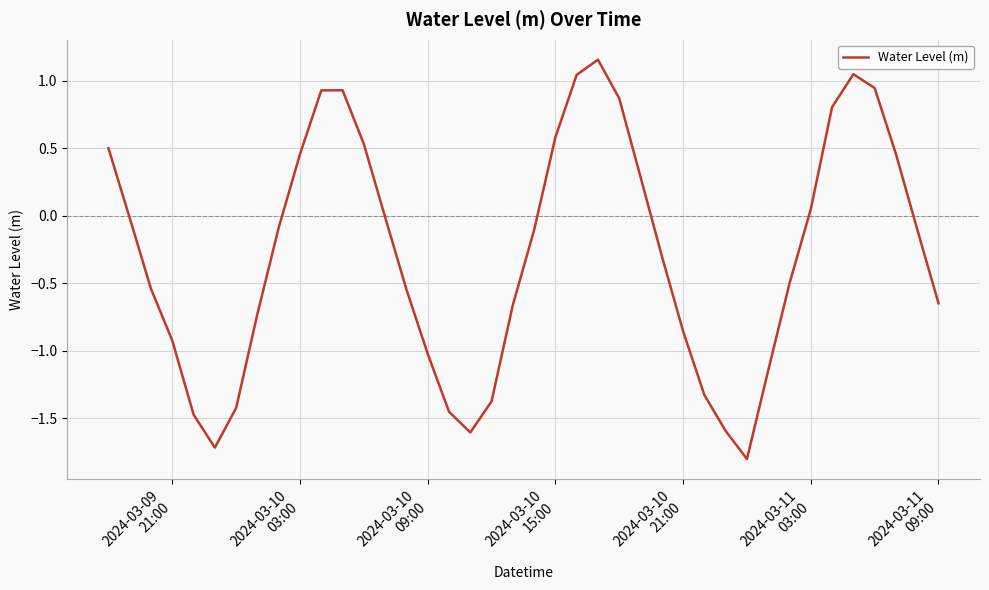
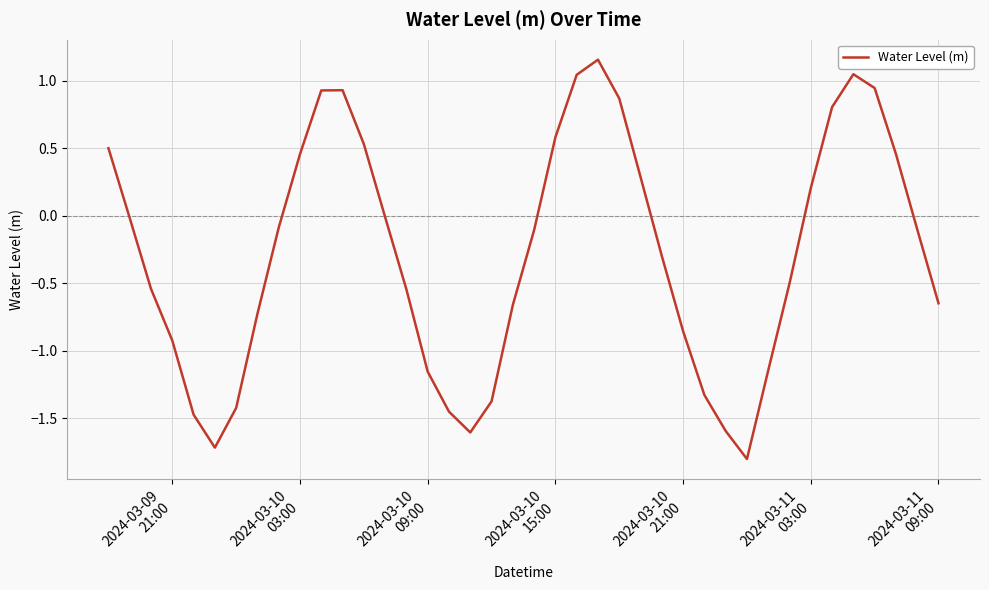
2024-03-10 09:00: -1.02 -> -1.15
2024-03-11 03:00: 0.05 -> 0.20
